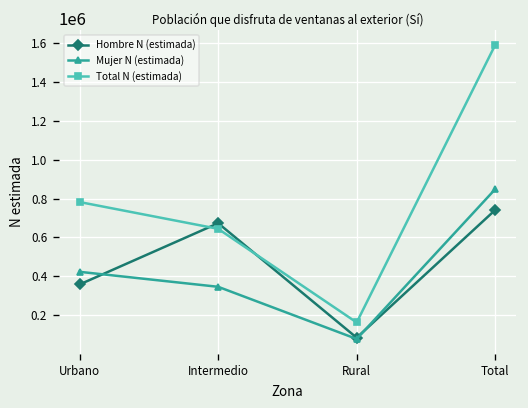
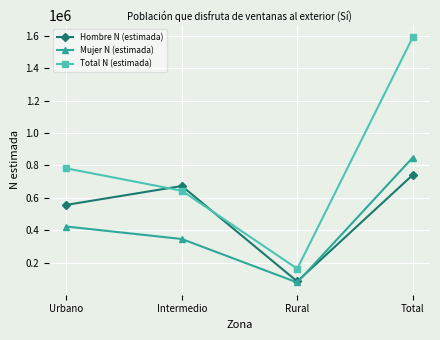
Hombre N (estimada), Urbano: 360000 -> 560000
